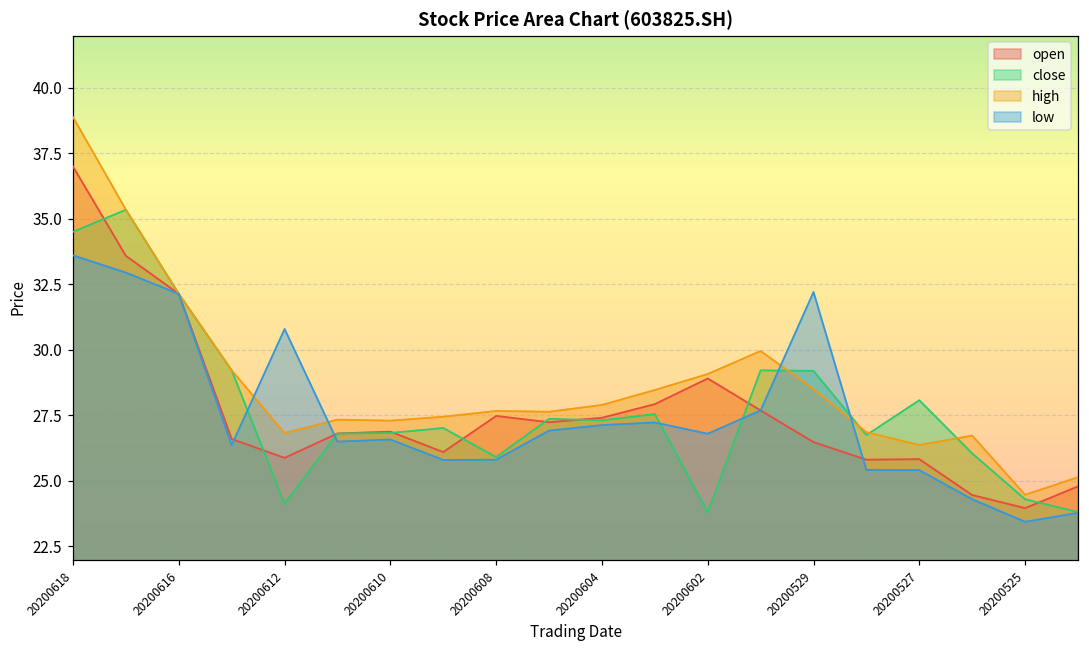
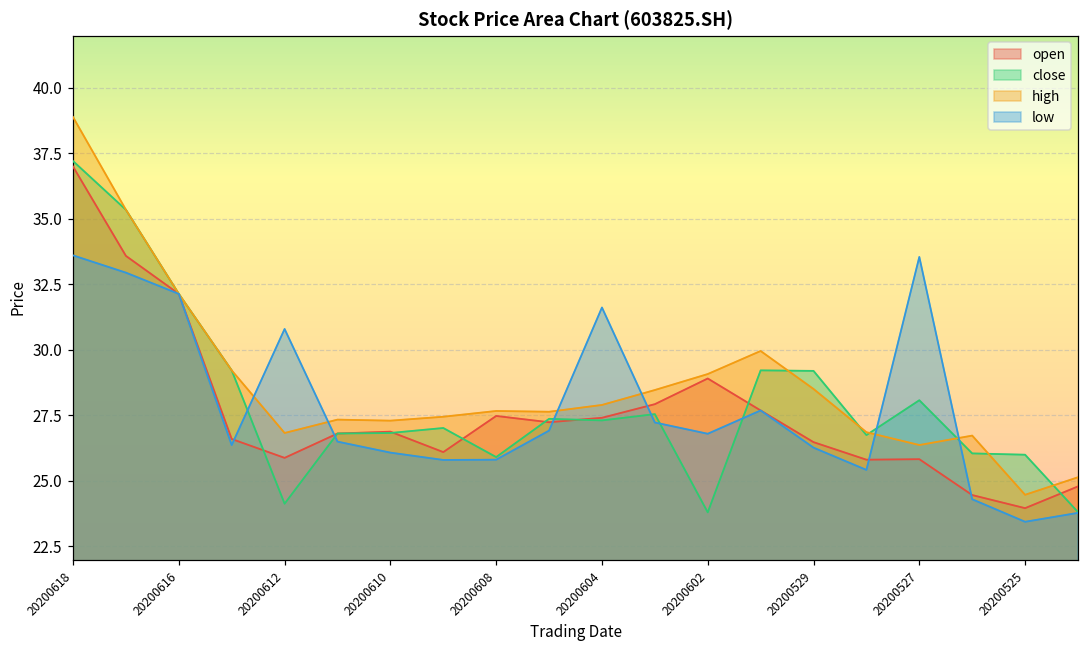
close, 20200618: 34.5 -> 37.2
low, 20200610: 26.6 -> 26.1
low, 20200604: 27.1 -> 31.6
low, 20200529: 32.2 -> 26.3
low, 20200527: 25.4 -> 33.6
close, 20200525: 24.3 -> 26.0
